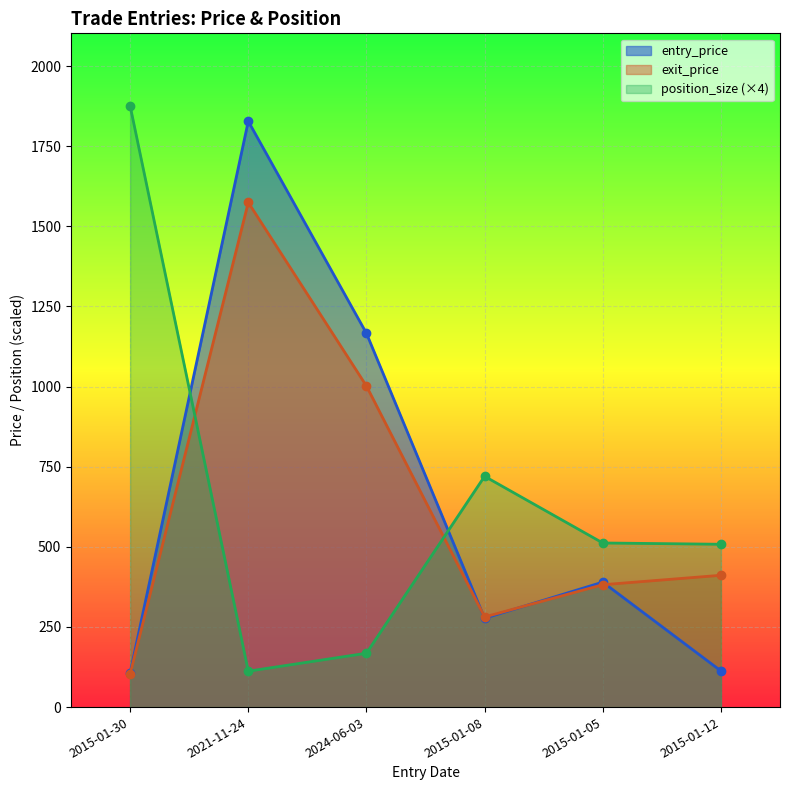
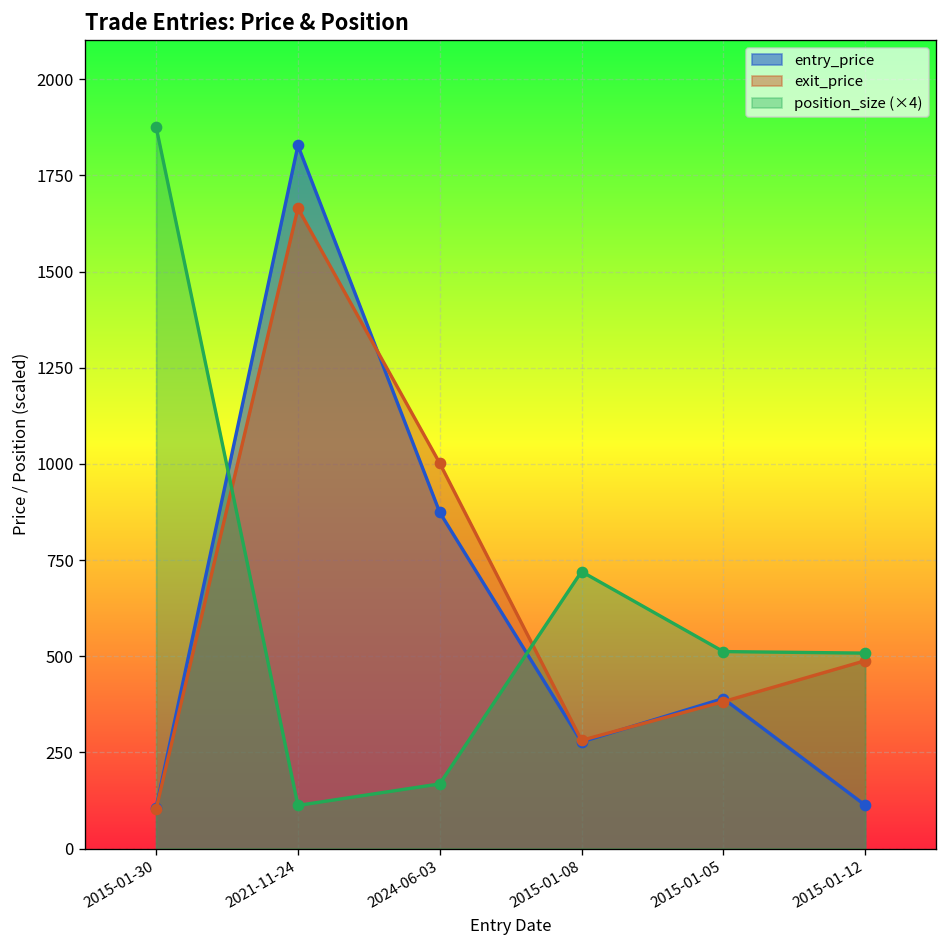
exit_price, 2021-11-24: 1570 -> 1660
entry_price, 2024-06-03: 1170 -> 870
exit_price, 2015-01-12: 410 -> 490
